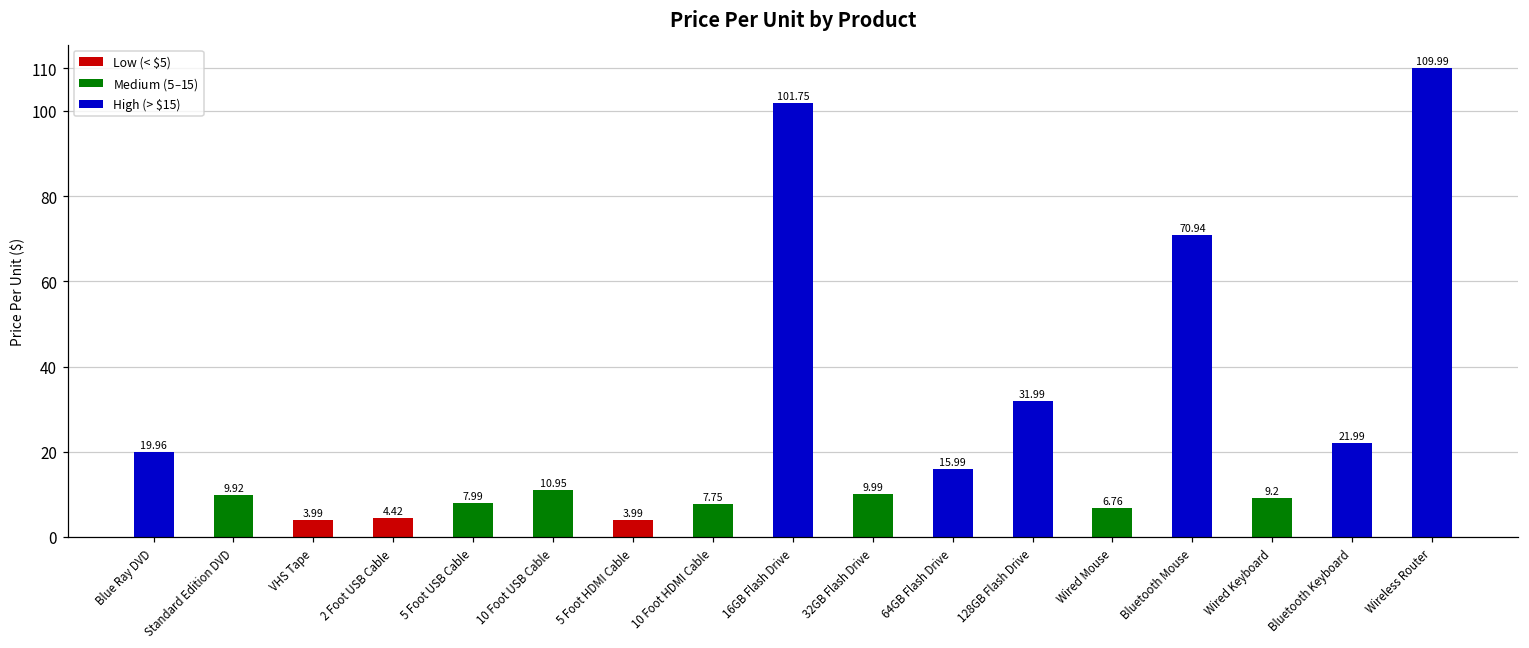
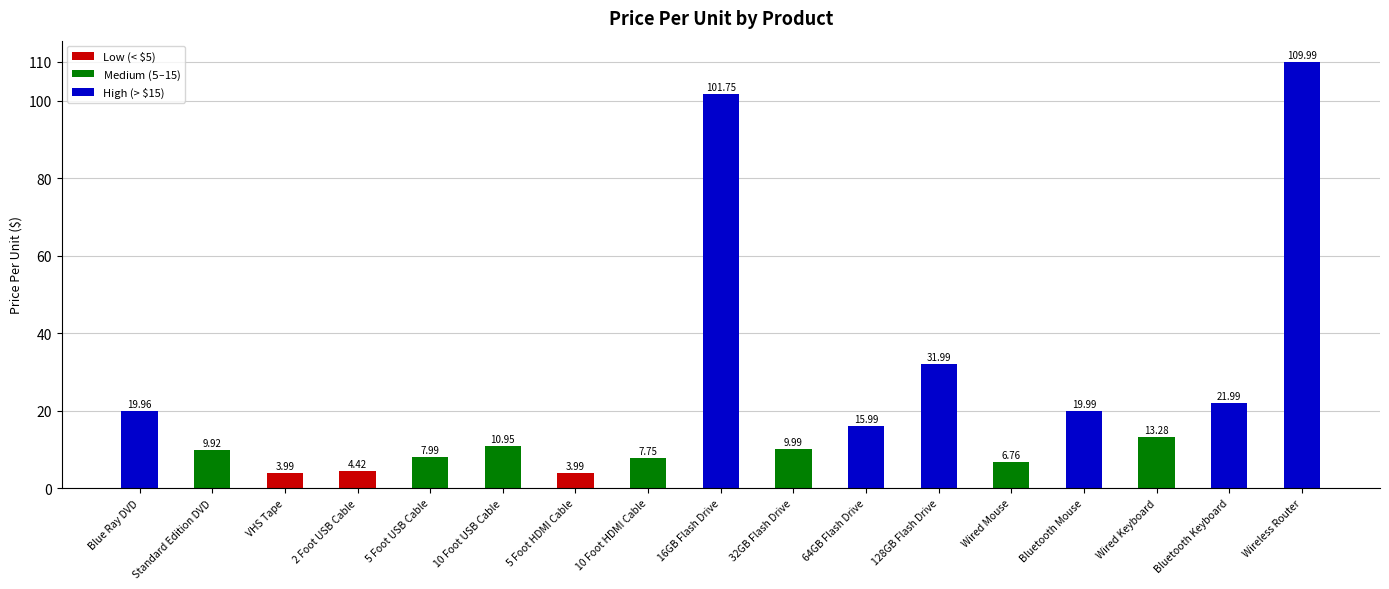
Bluetooth Mouse: 70.94 -> 19.99
Wired Keyboard: 9.2 -> 13.28
